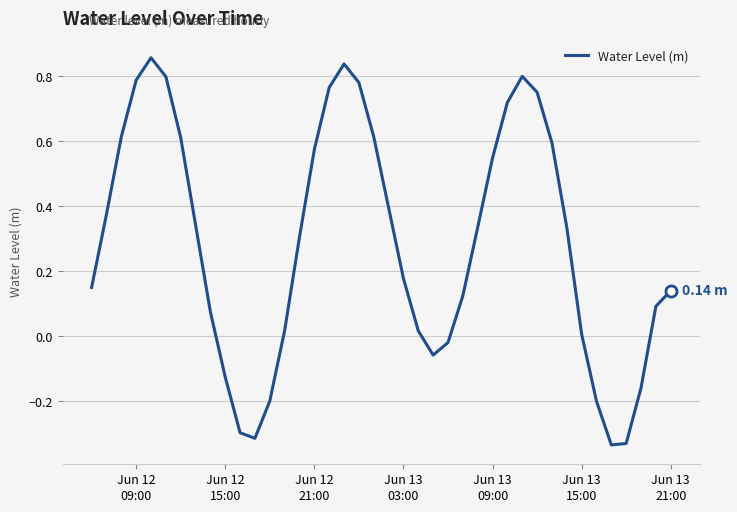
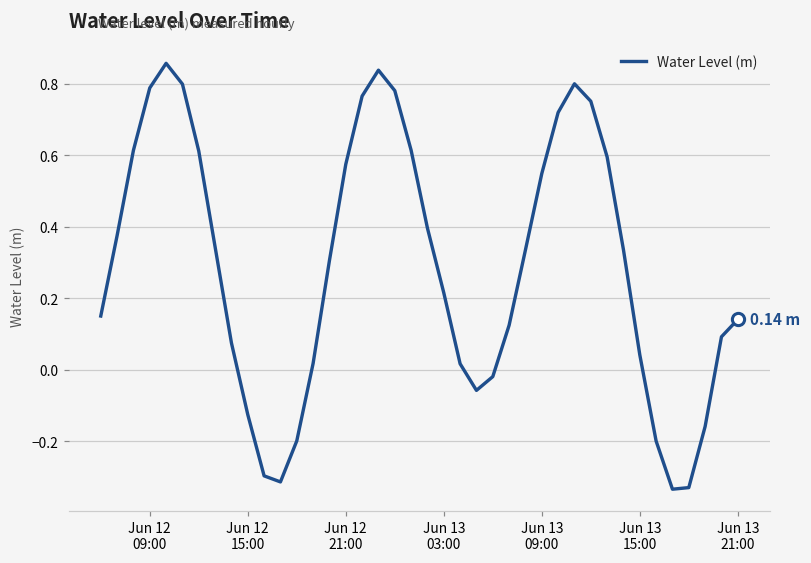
Water Level (m), Jun 13 03:00: 0.18 -> 0.22
Water Level (m), Jun 13 15:00: 0.01 -> 0.04
